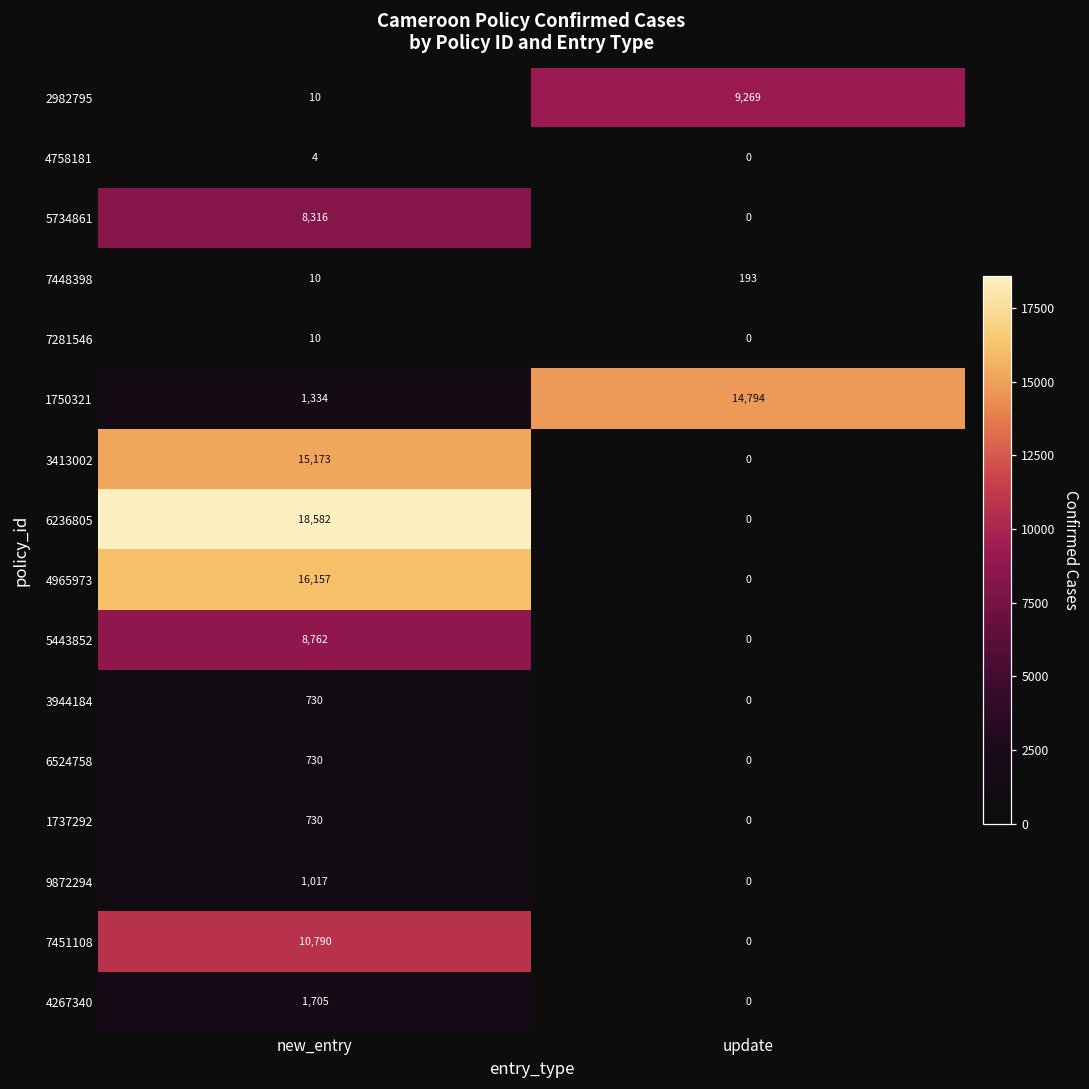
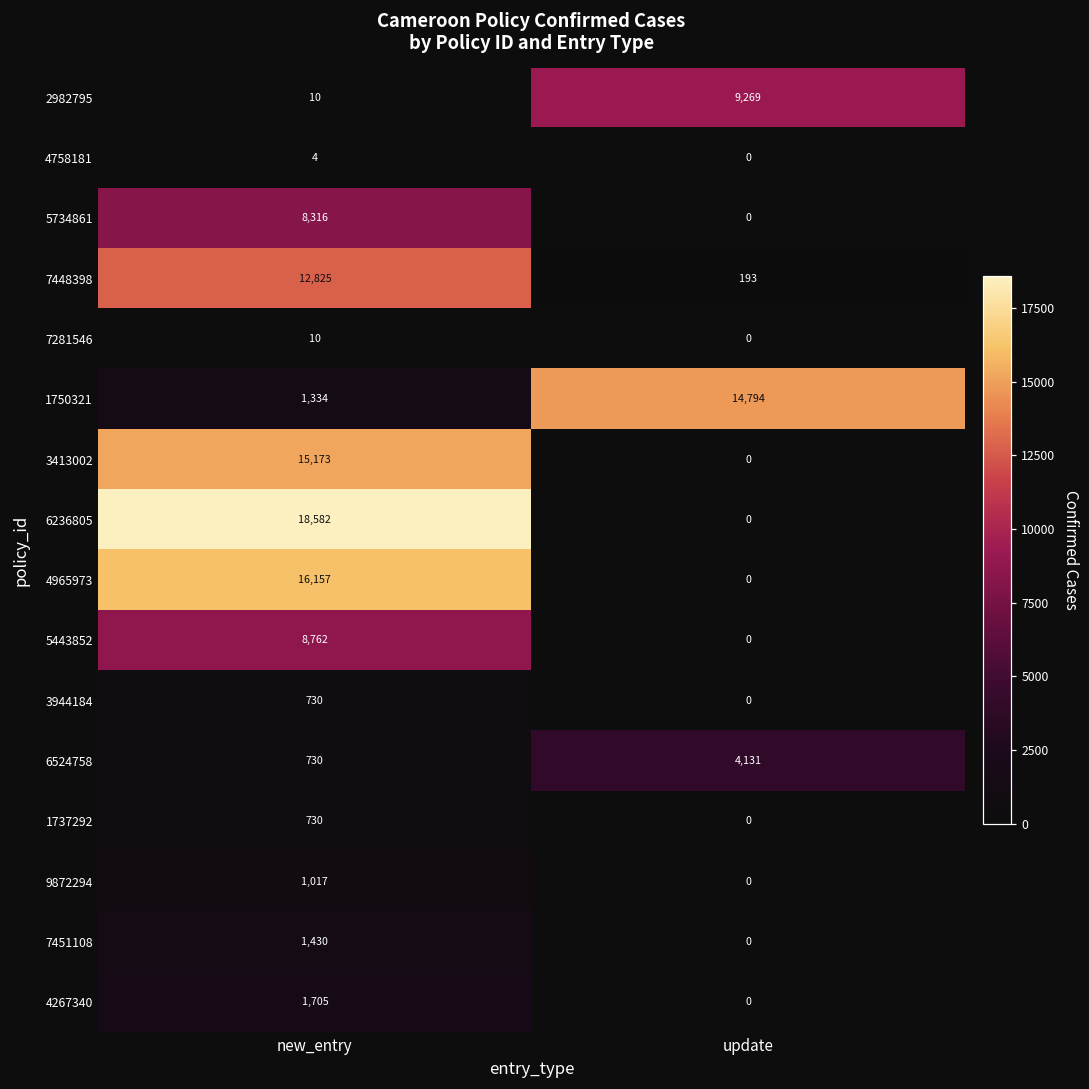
7448398, new_entry: 10 -> 12,825
6524758, update: 0 -> 4,131
7451108, new_entry: 10,790 -> 1,430
